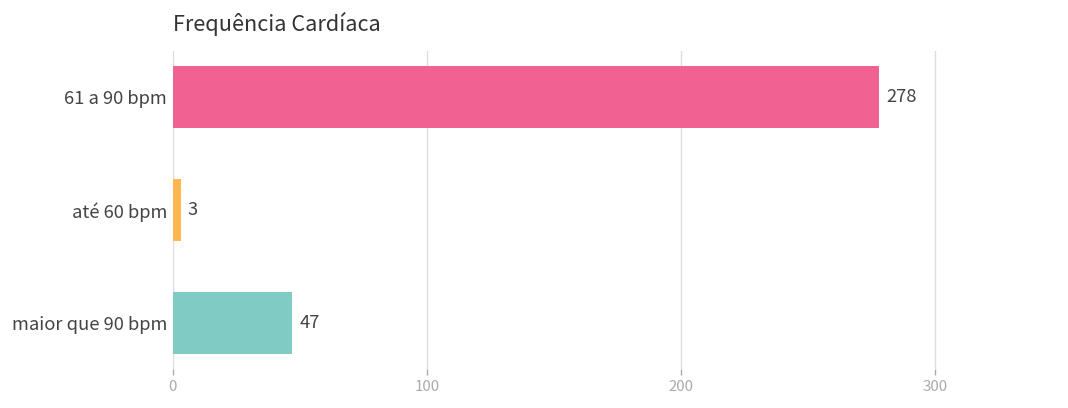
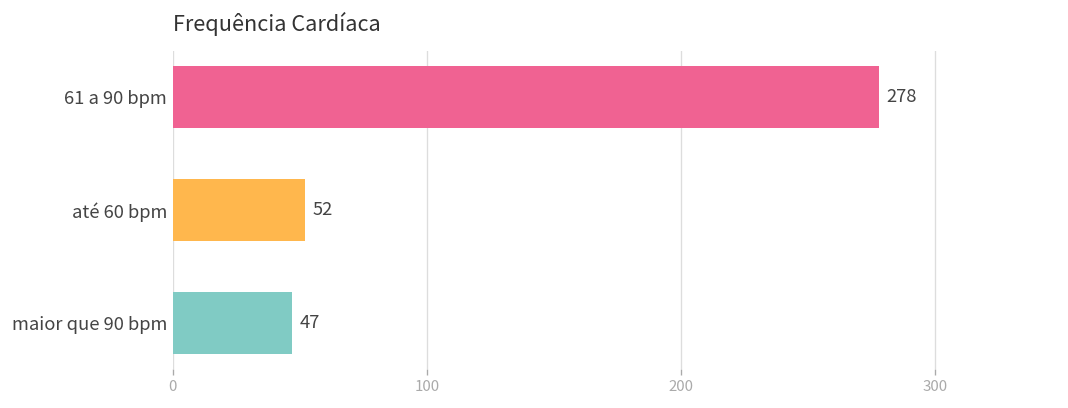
até 60 bpm: 3 -> 52
